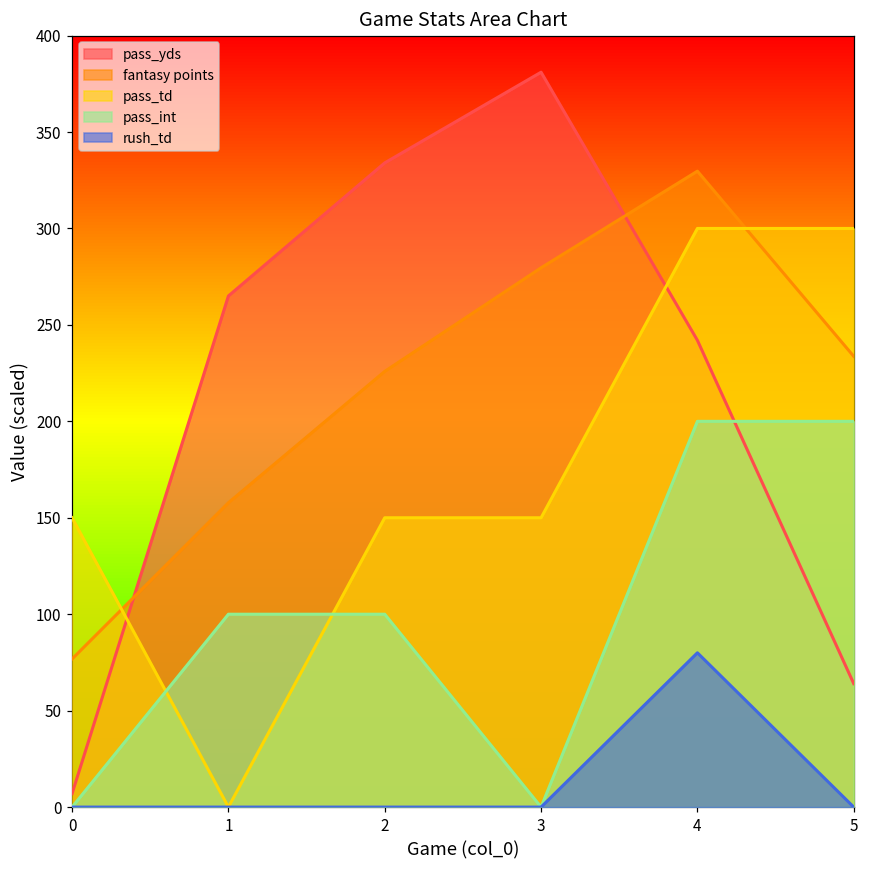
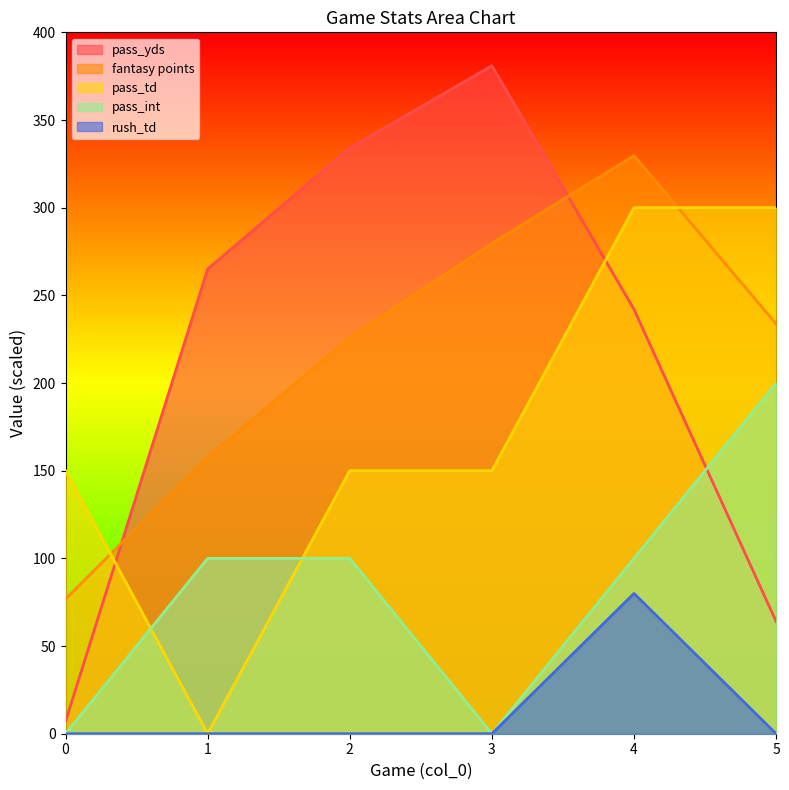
pass_int, 4: 200 -> 100
